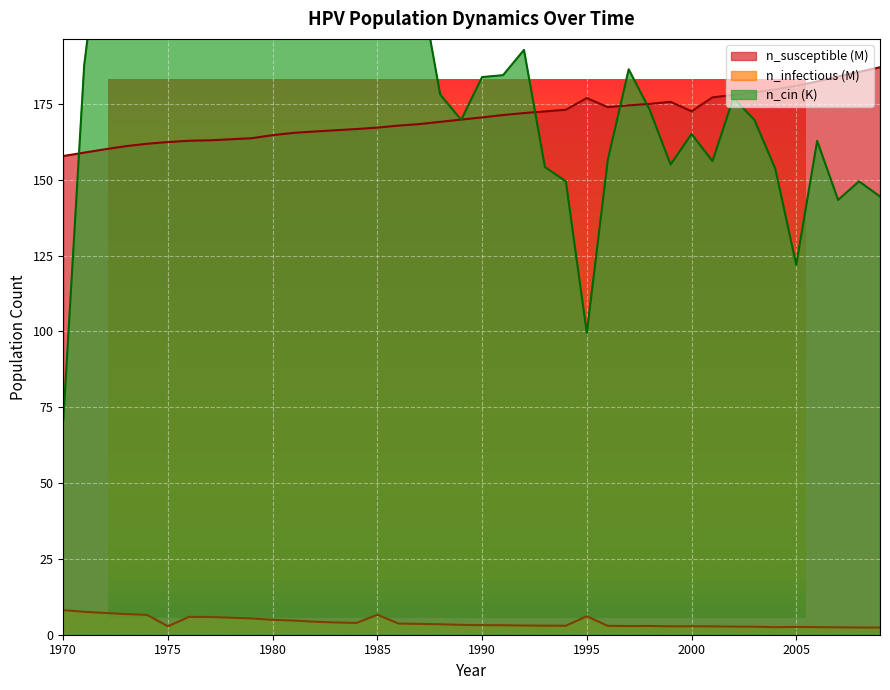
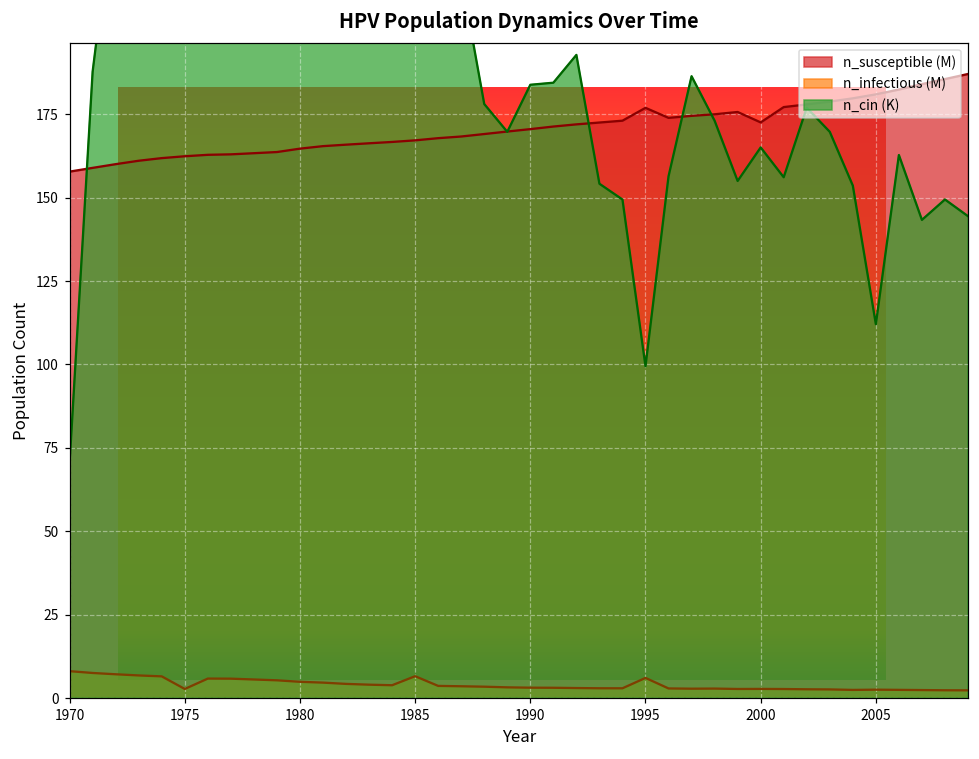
HPV Population Dynamics Over Time, n_cin (K), 2005: 122 -> 112
